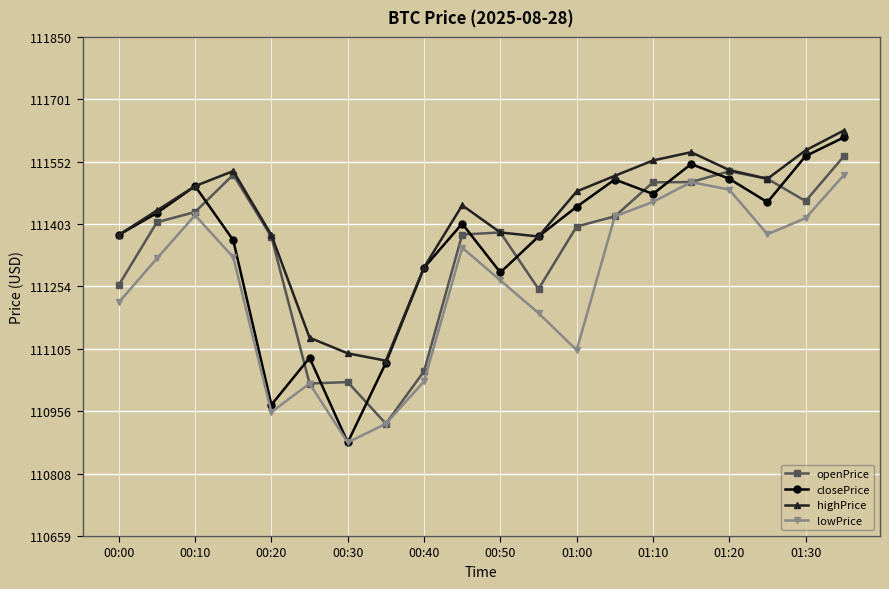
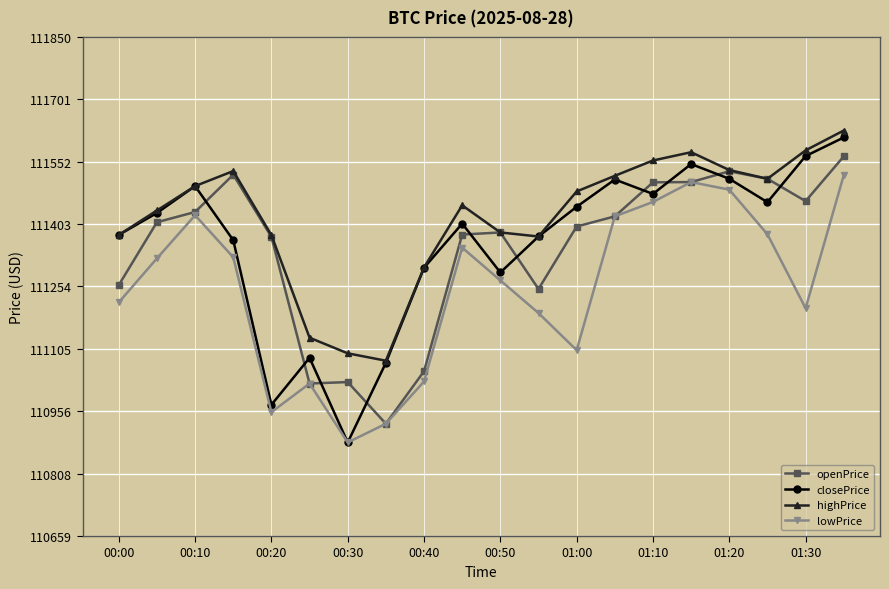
lowPrice, 01:30: 111420 -> 111200
